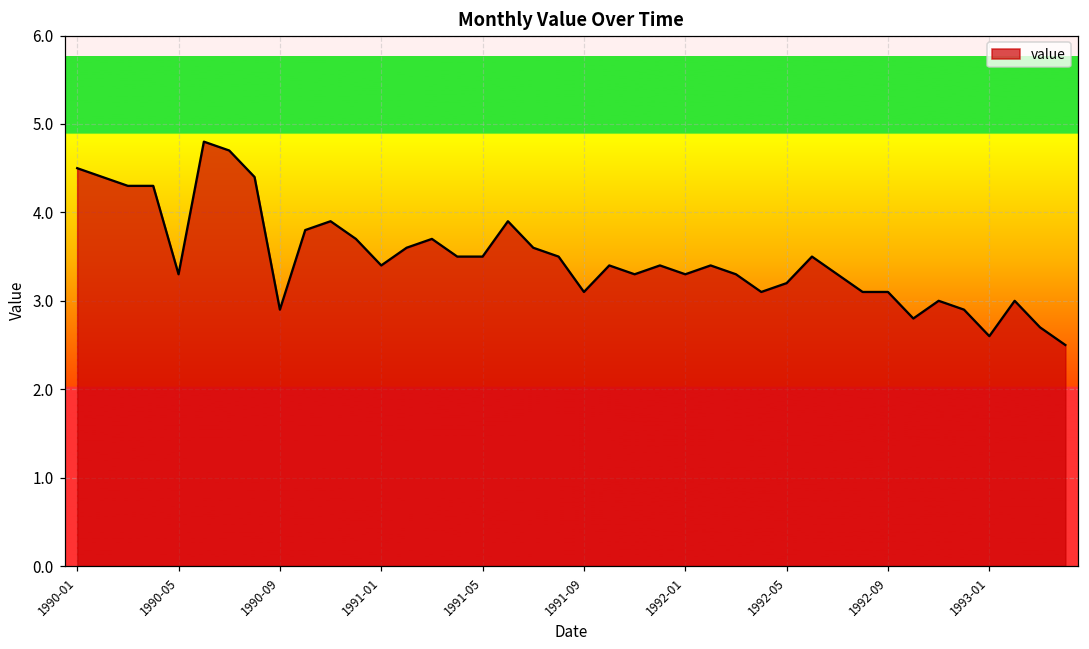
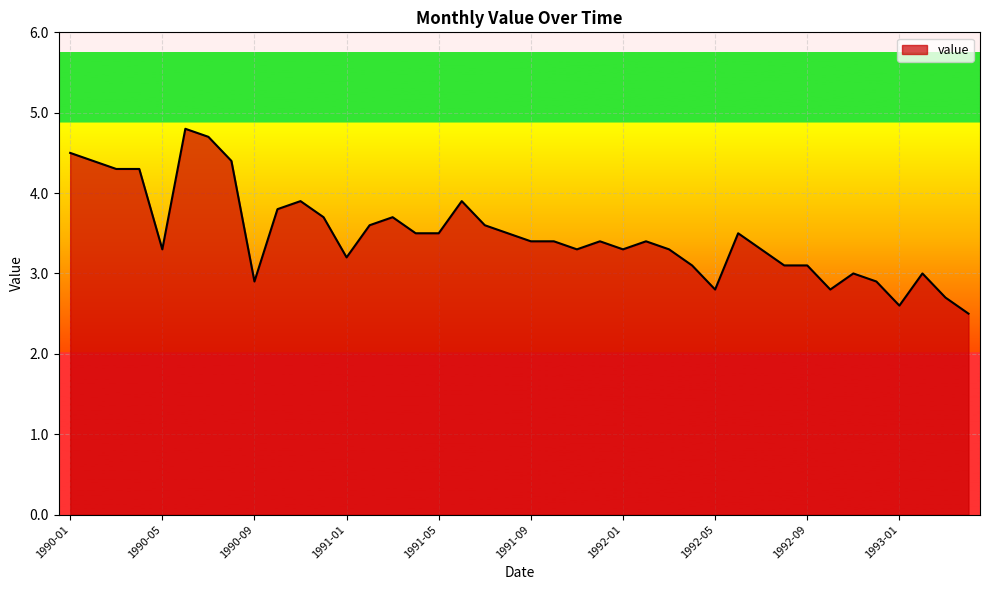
1991-01: 3.4 -> 3.2
1991-09: 3.1 -> 3.4
1992-05: 3.2 -> 2.8
